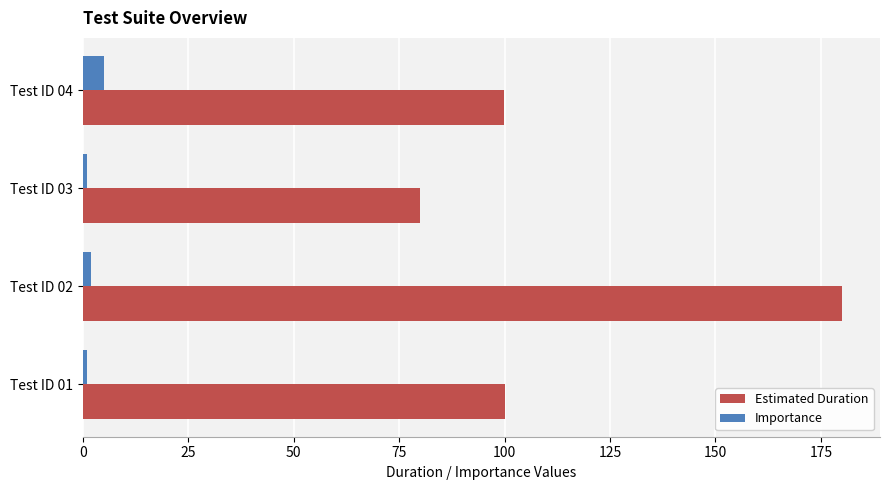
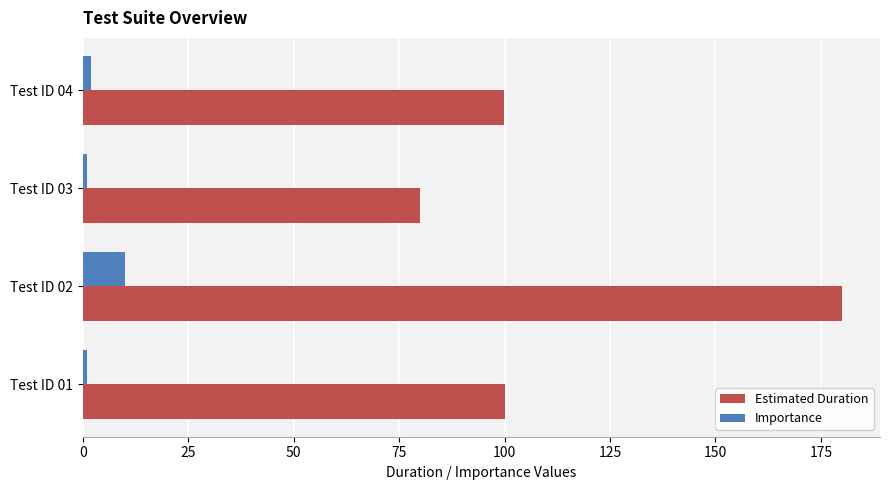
Importance, Test ID 04: 5 -> 2
Importance, Test ID 02: 2 -> 10
